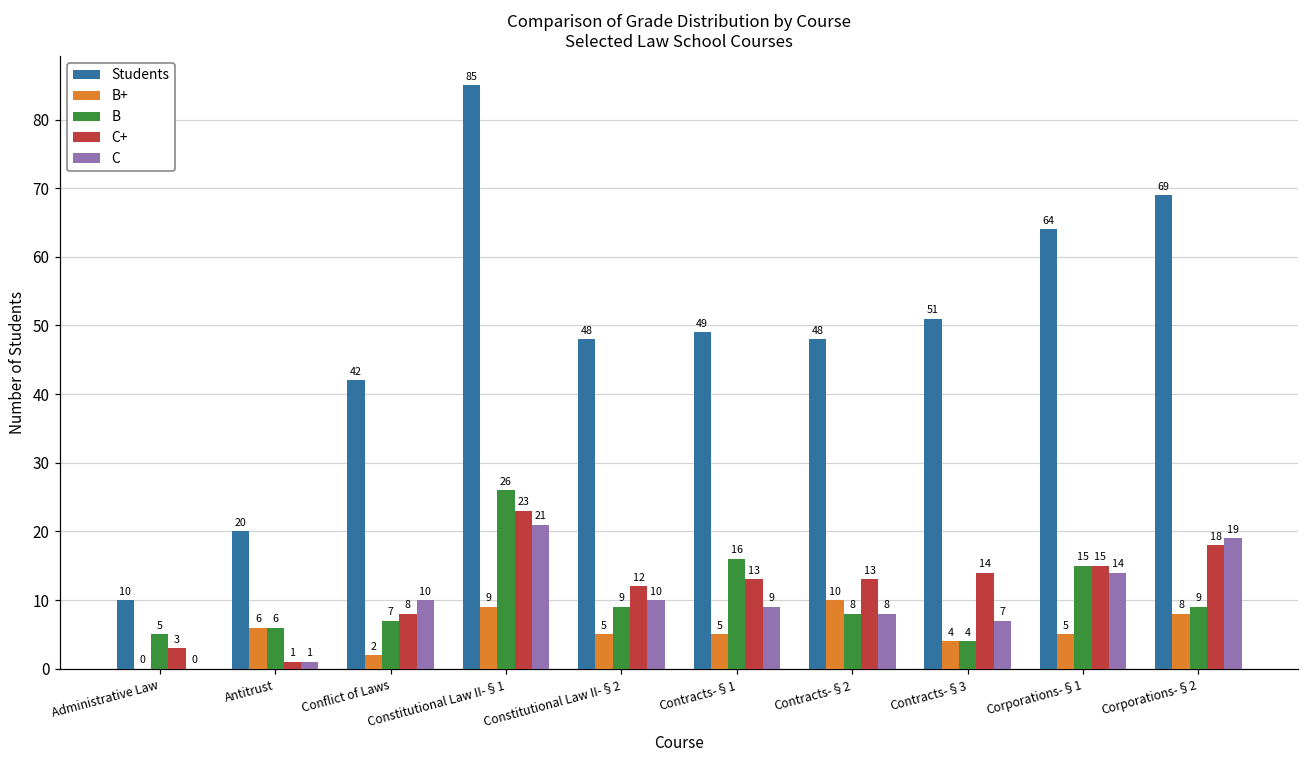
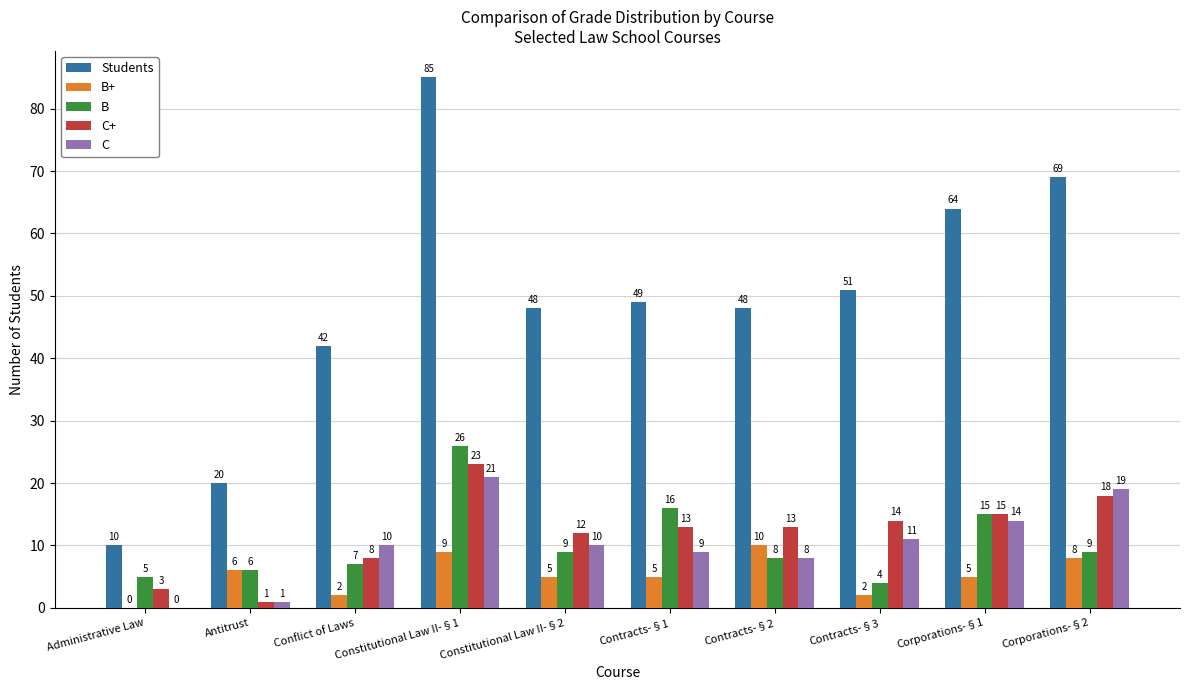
B+, Contracts-§3: 4 -> 2
C, Contracts-§3: 7 -> 11
